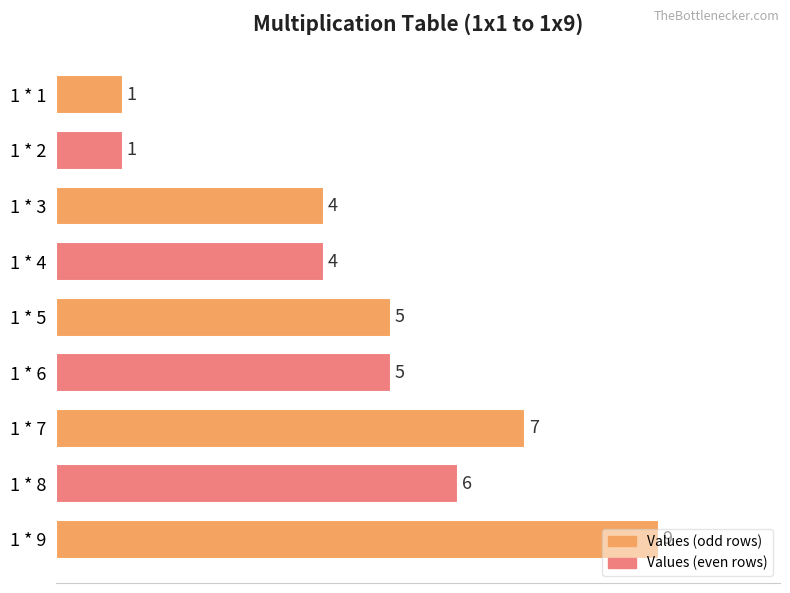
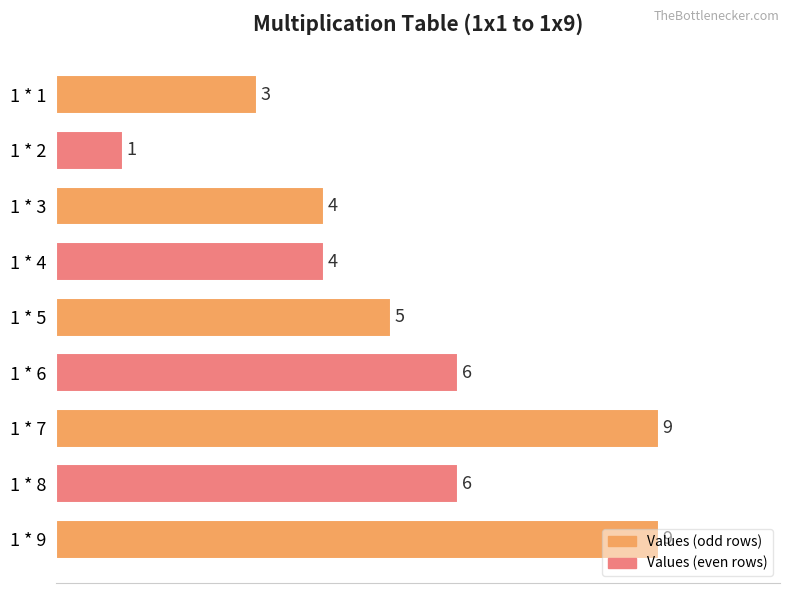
1 * 1: 1 -> 3
1 * 6: 5 -> 6
1 * 7: 7 -> 9
